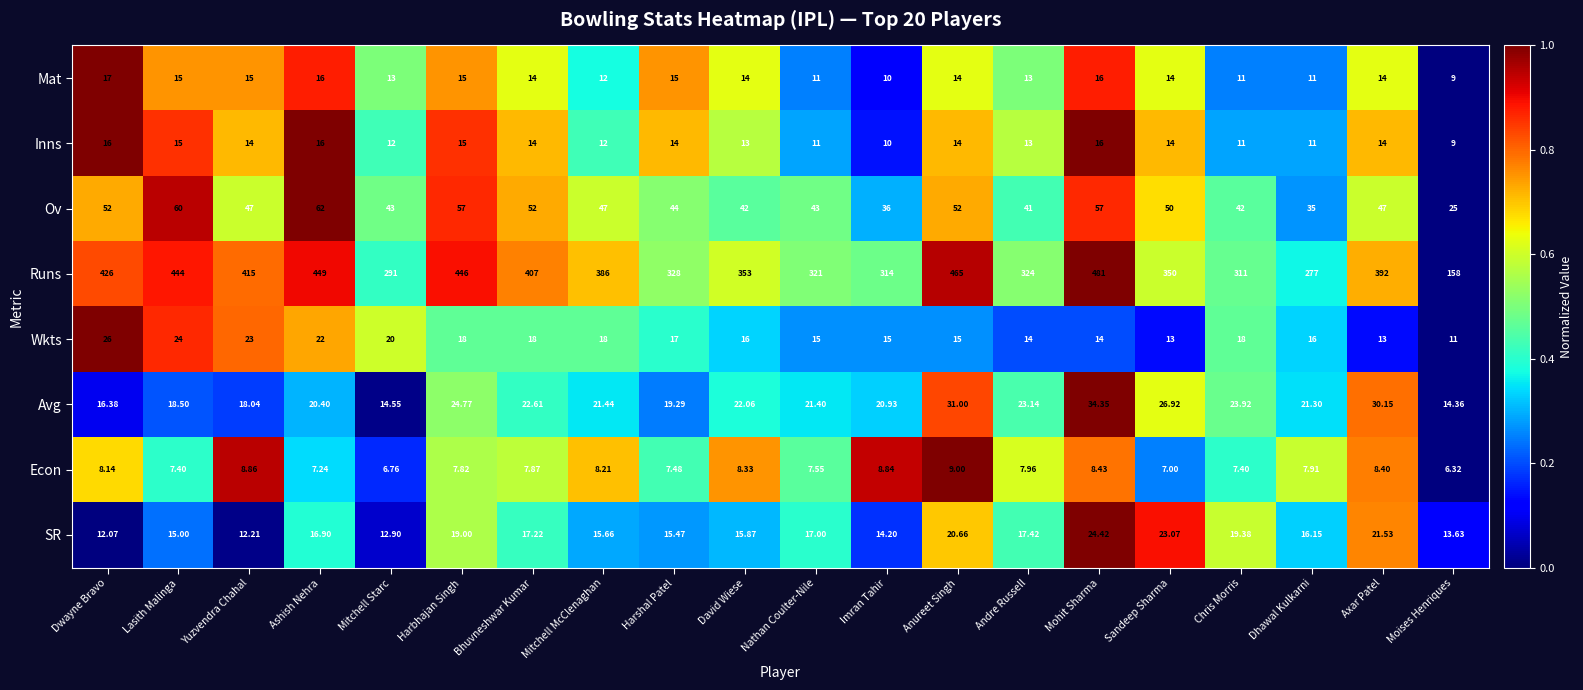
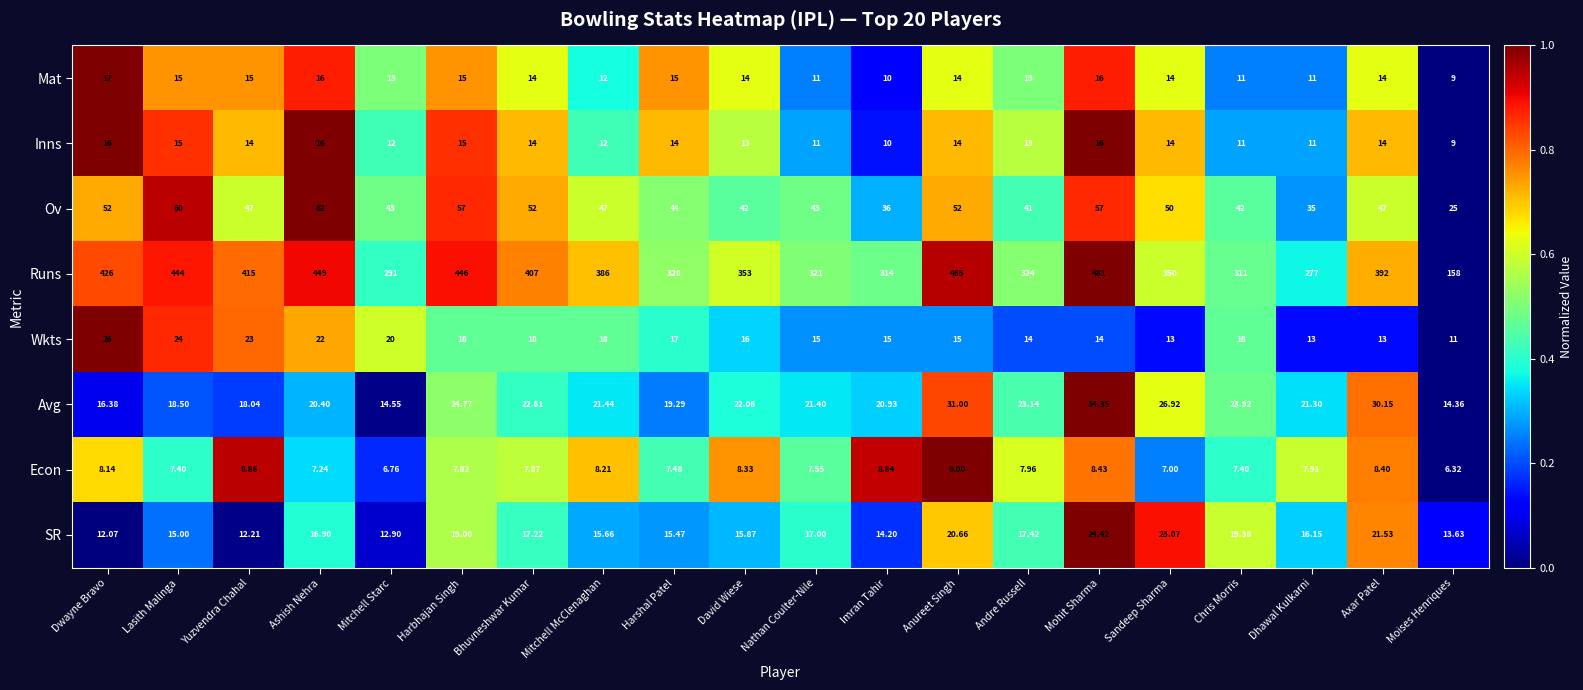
Wkts, Dhawal Kulkarni: 16 -> 13
